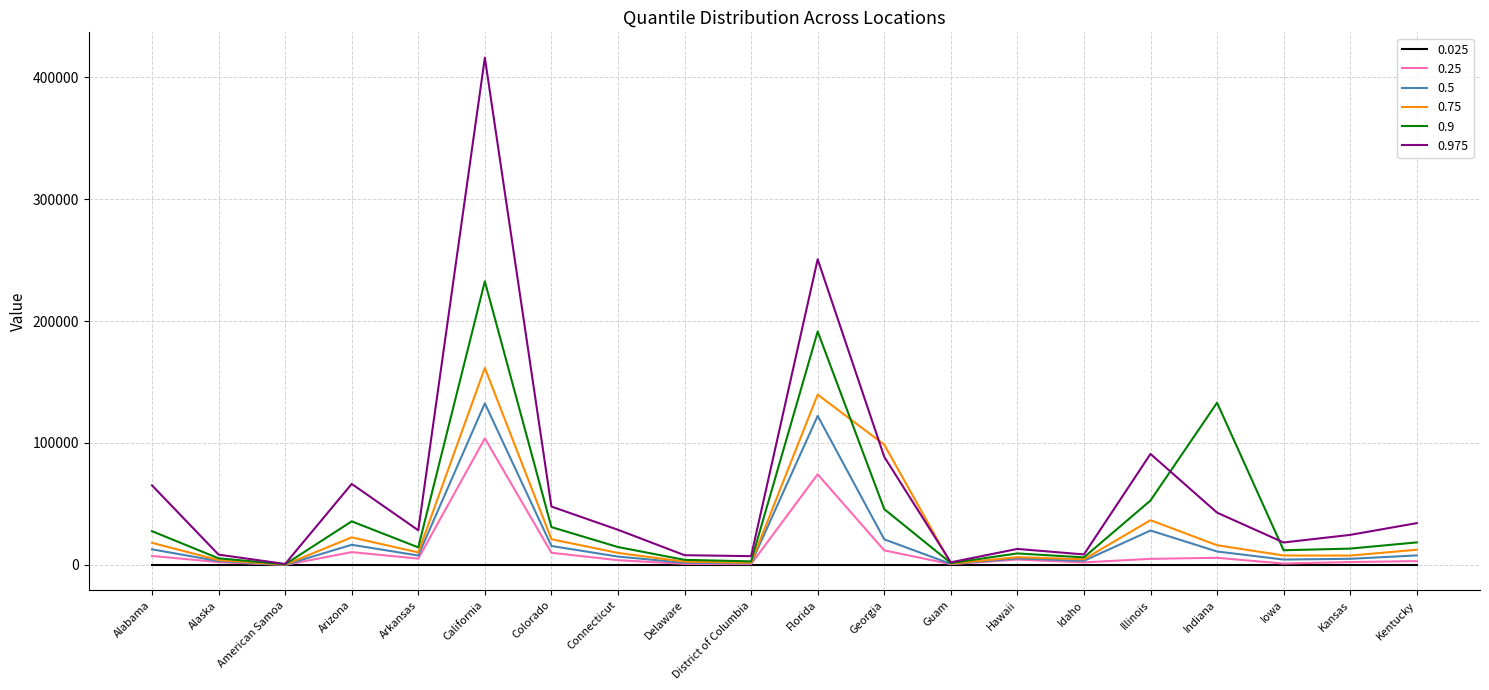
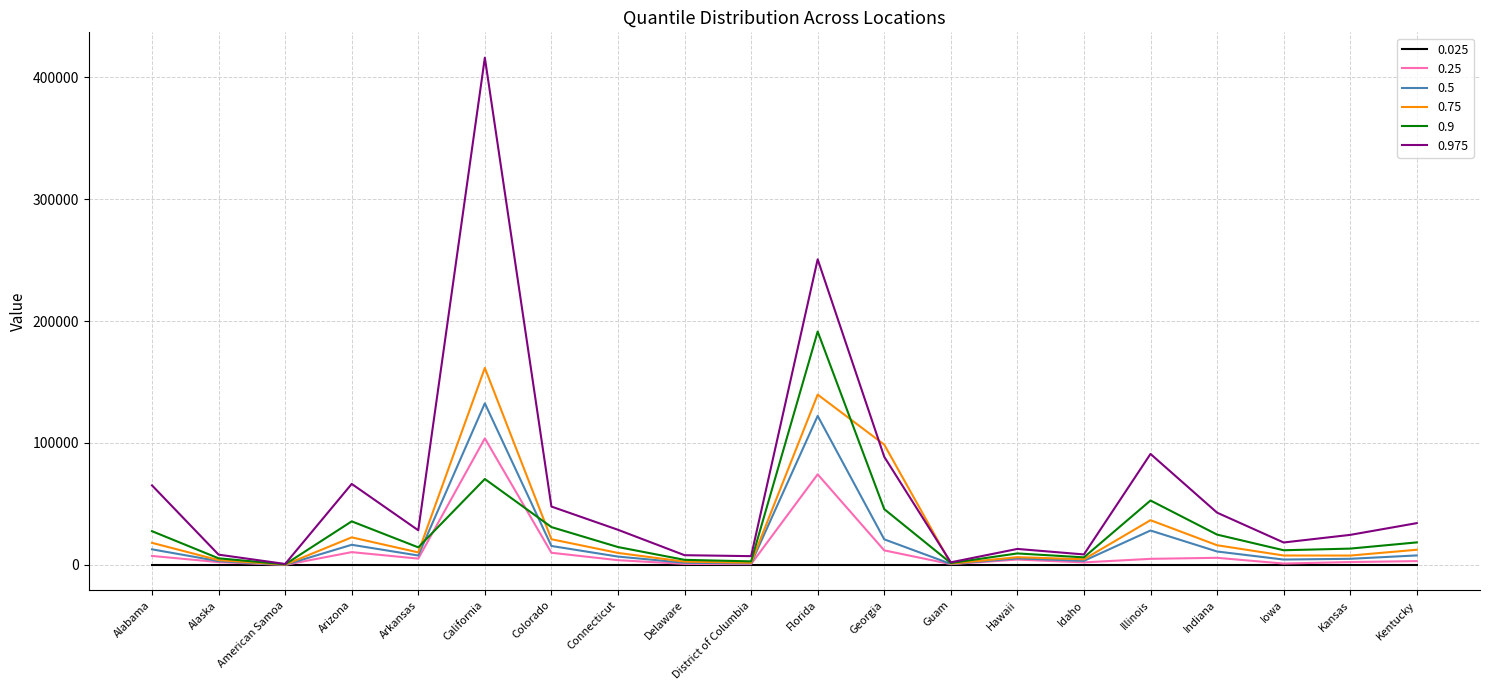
0.9, California: 233000 -> 70000
0.9, Indiana: 133000 -> 25000
